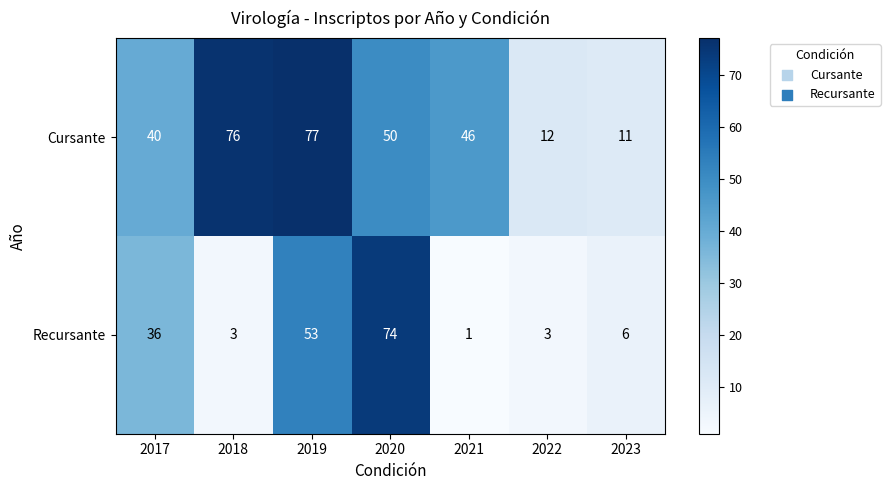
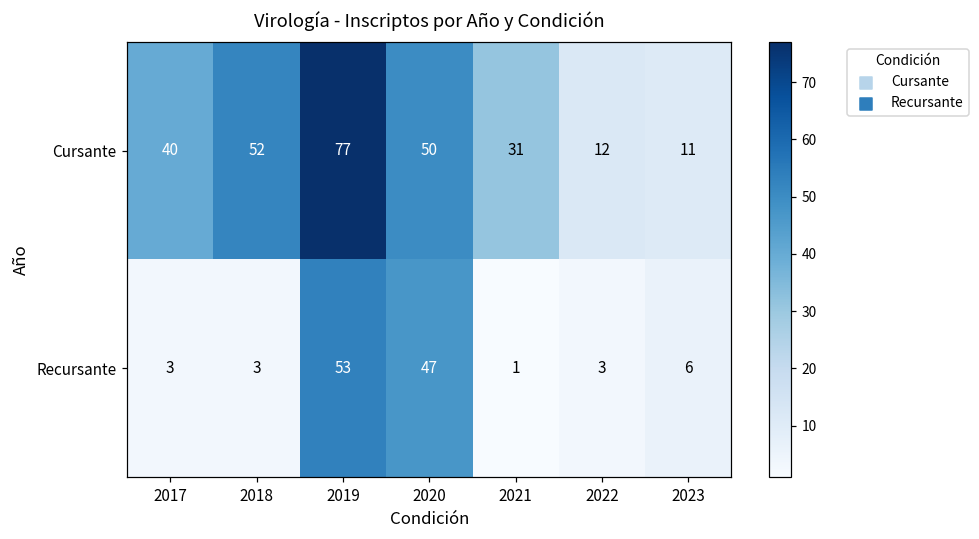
Cursante, 2018: 76 -> 52
Cursante, 2021: 46 -> 31
Recursante, 2017: 36 -> 3
Recursante, 2020: 74 -> 47
